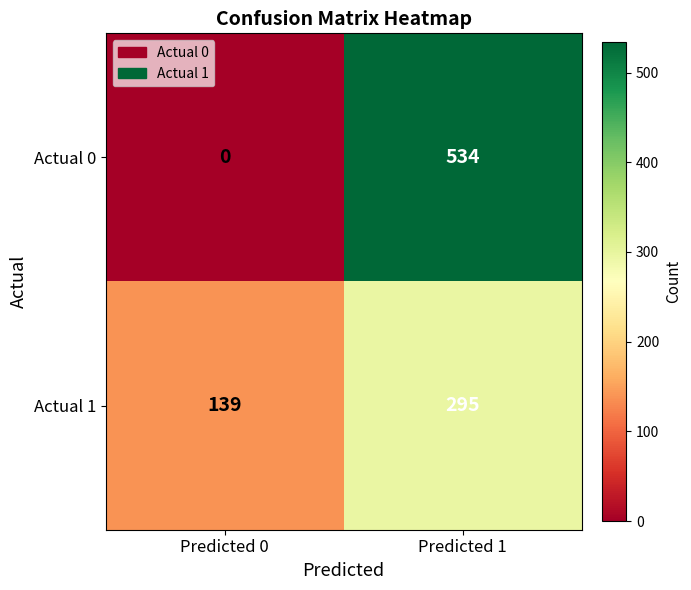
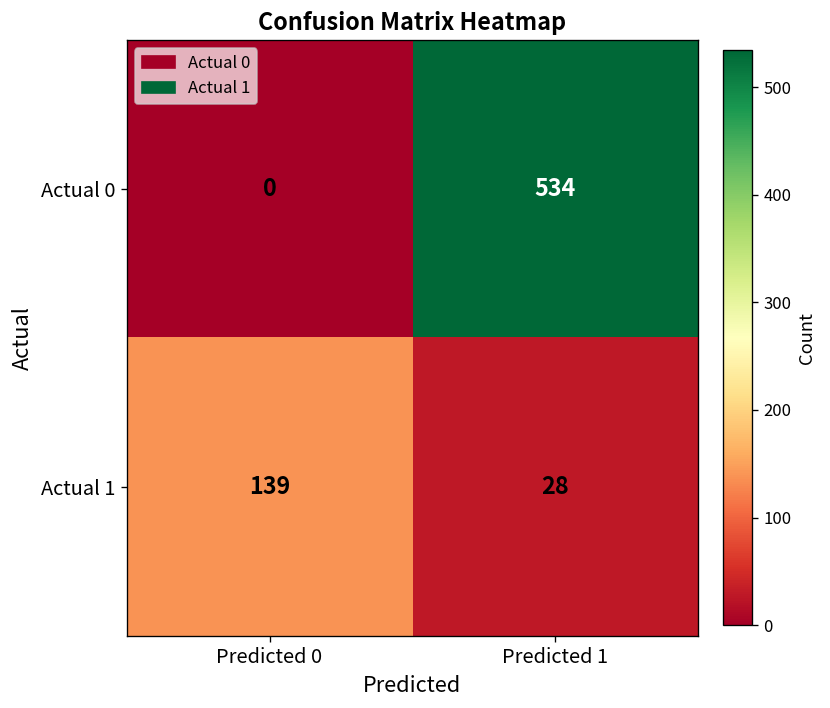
Actual 1, Predicted 1: 295 -> 28
